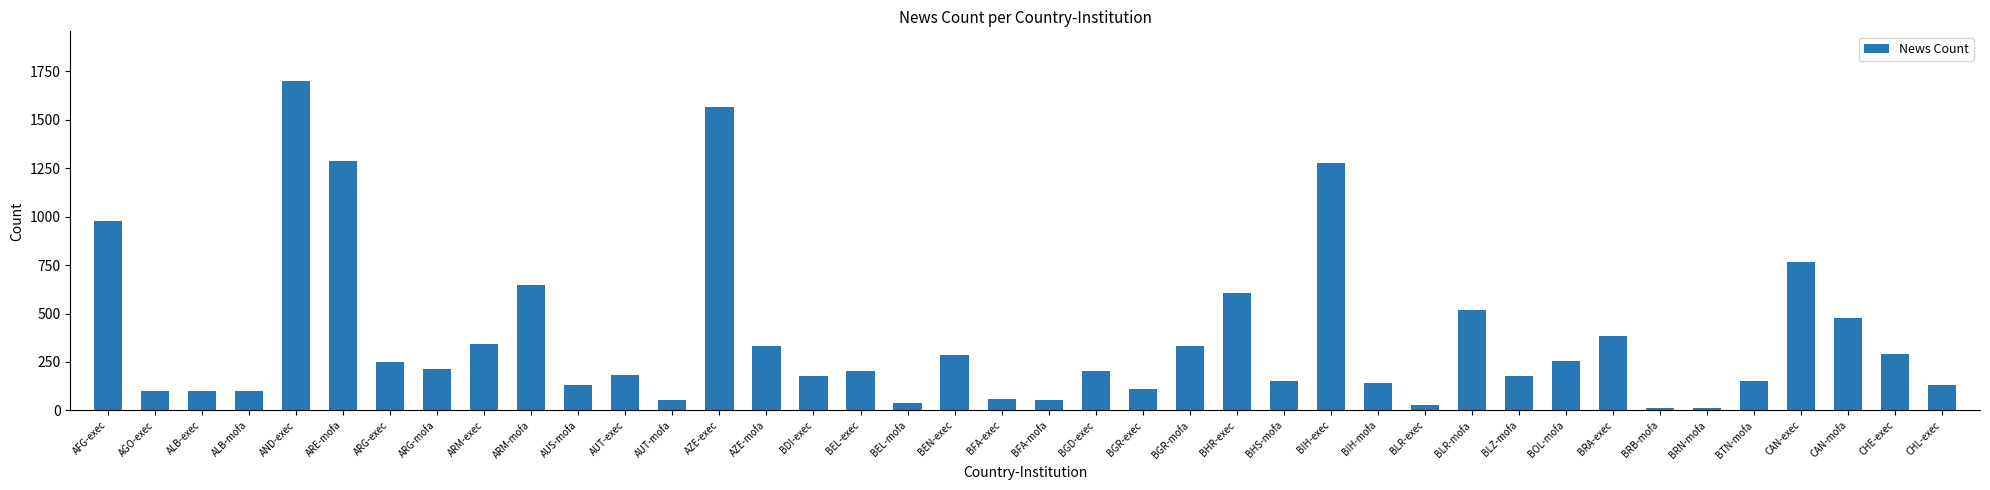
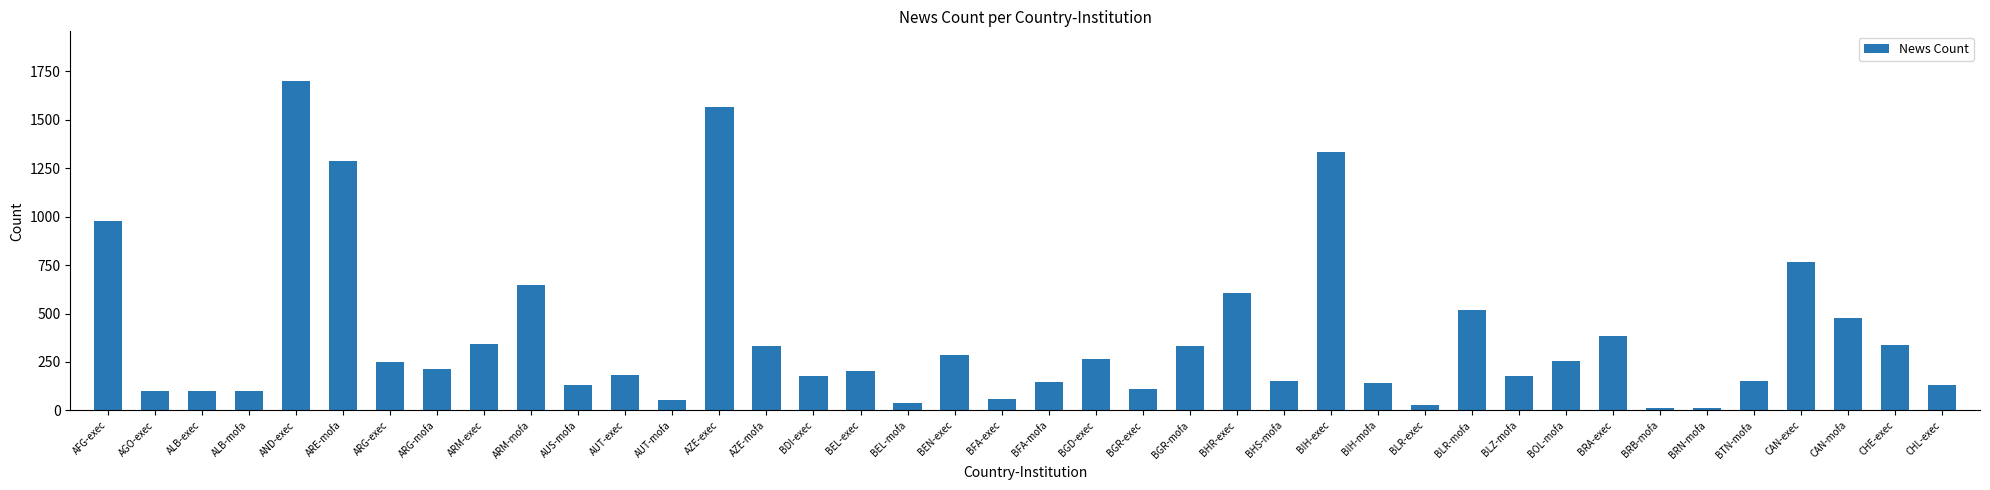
BFA-mofa: 50 -> 150
BGD-exec: 200 -> 270
BIH-exec: 1280 -> 1330
CHE-exec: 290 -> 340
